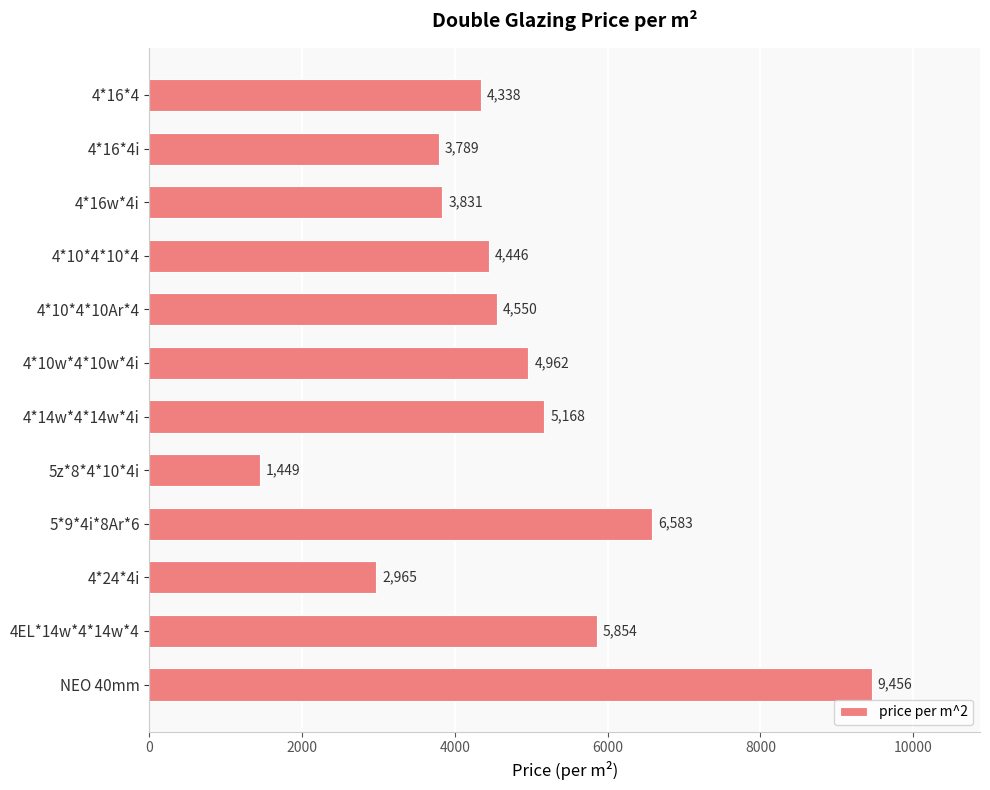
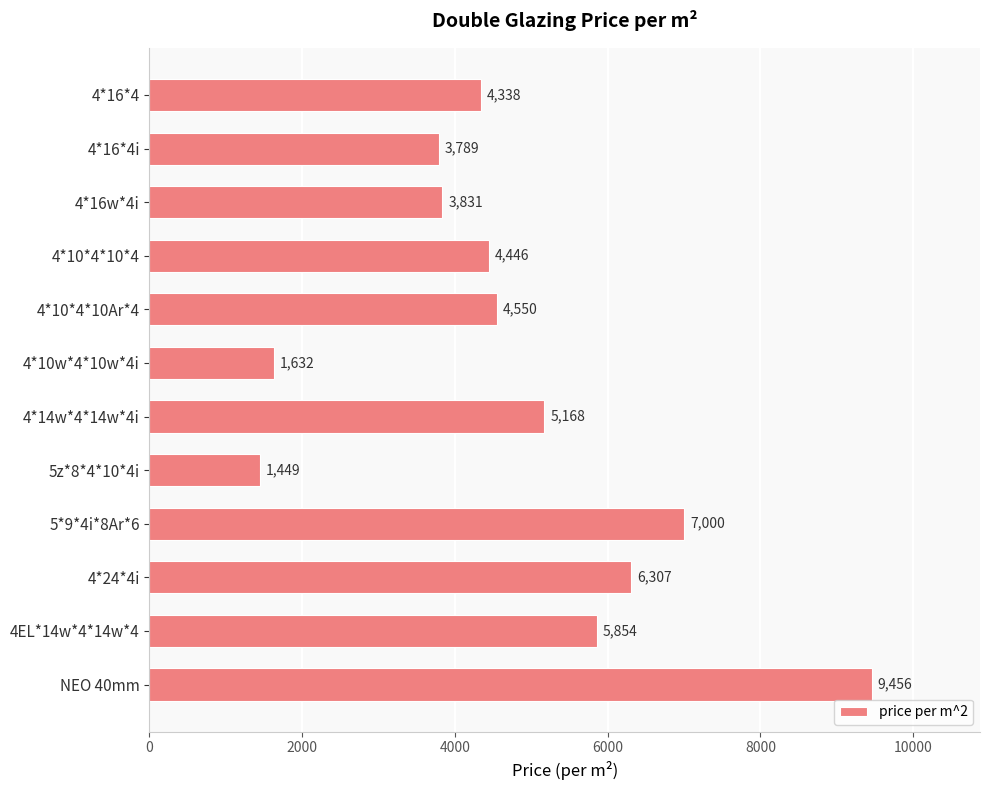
4*10w*4*10w*4i: 4,962 -> 1,632
5*9*4i*8Ar*6: 6,583 -> 7,000
4*24*4i: 2,965 -> 6,307
